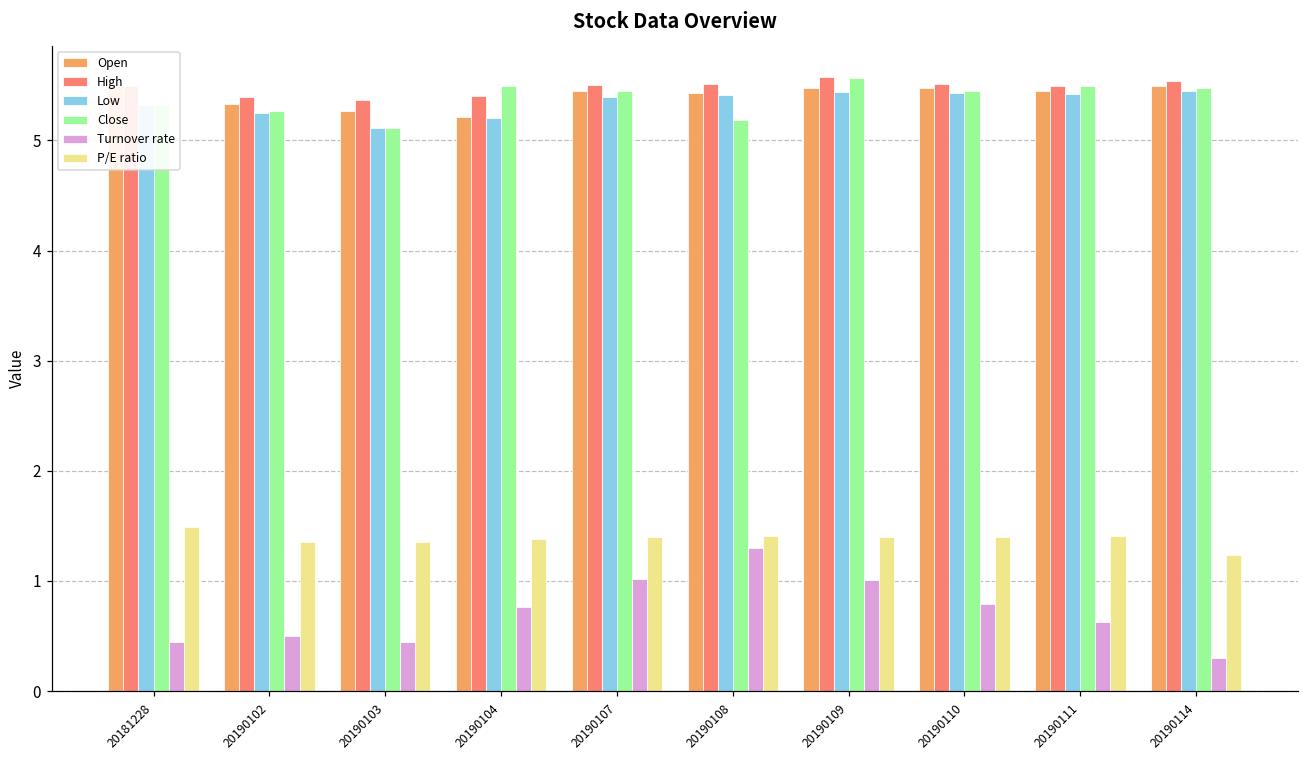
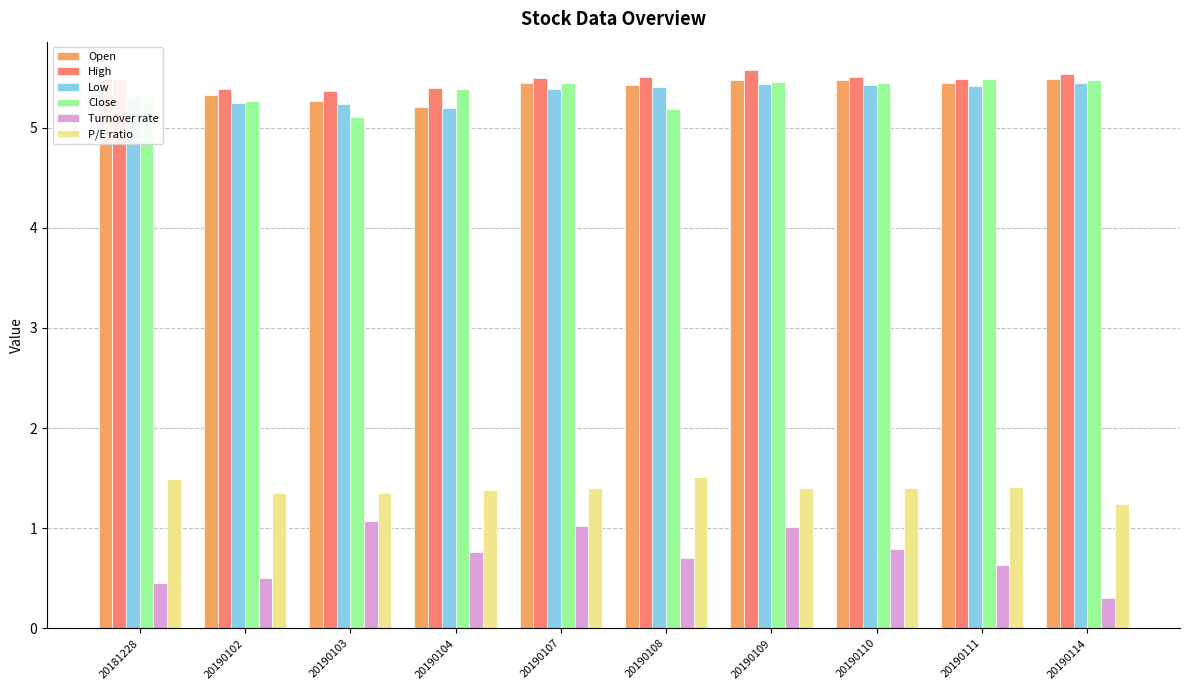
Low, 20190103: 5.11 -> 5.24
Turnover rate, 20190103: 0.45 -> 1.07
Close, 20190104: 5.49 -> 5.39
Turnover rate, 20190108: 1.3 -> 0.7
P/E ratio, 20190108: 1.41 -> 1.51
Close, 20190109: 5.57 -> 5.46
